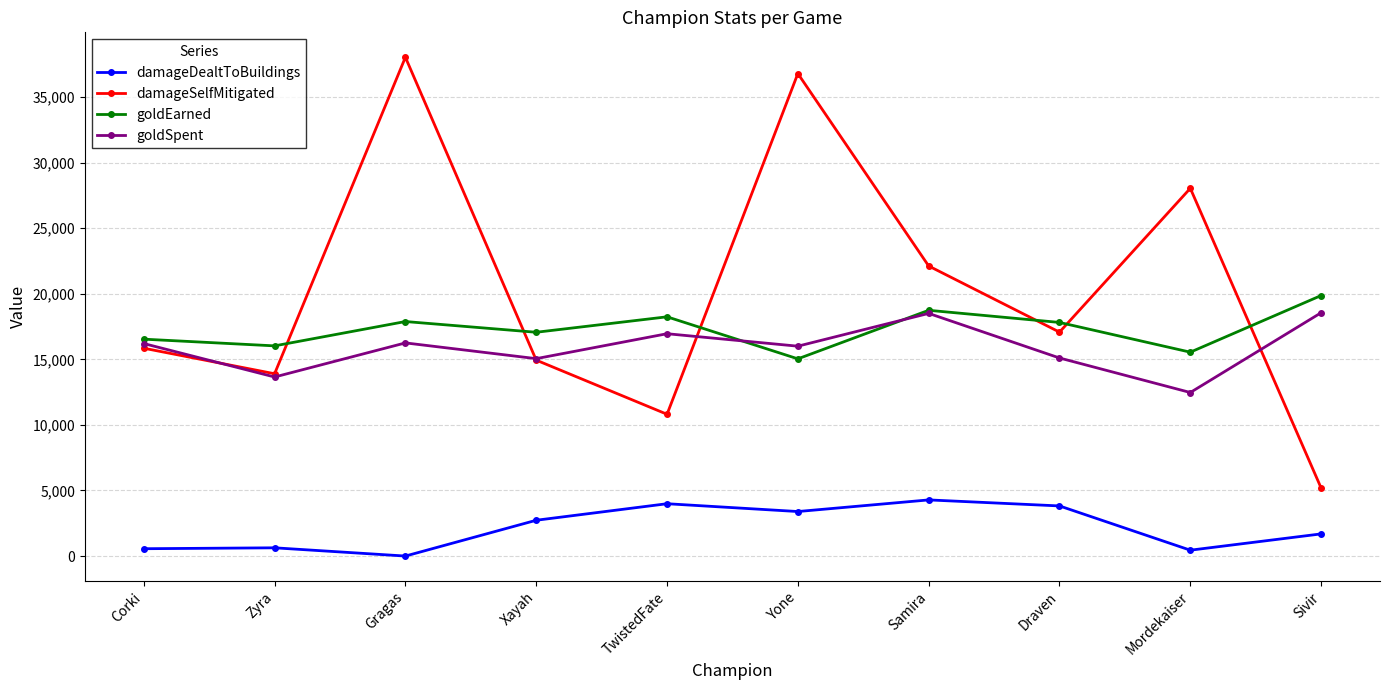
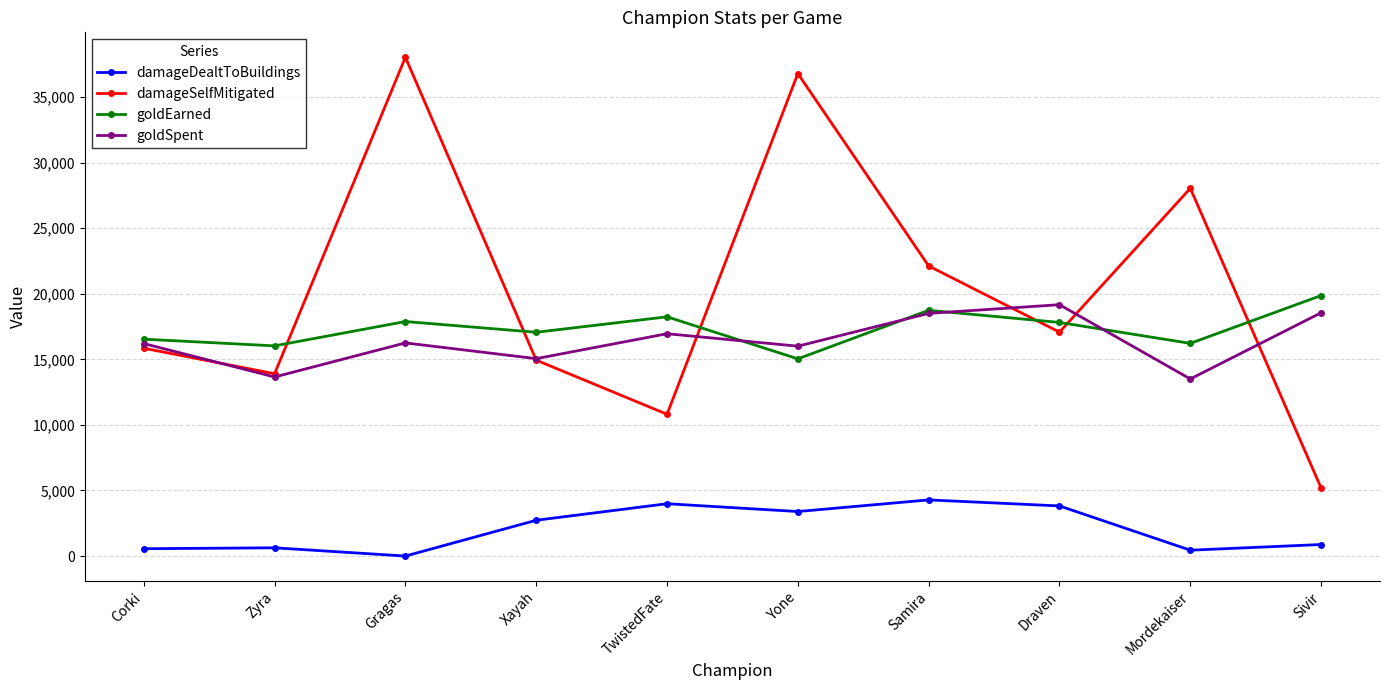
goldSpent, Draven: 15,100 -> 19,200
goldEarned, Mordekaiser: 15,500 -> 16,200
goldSpent, Mordekaiser: 12,500 -> 13,500
damageDealtToBuildings, Sivir: 1,700 -> 900
